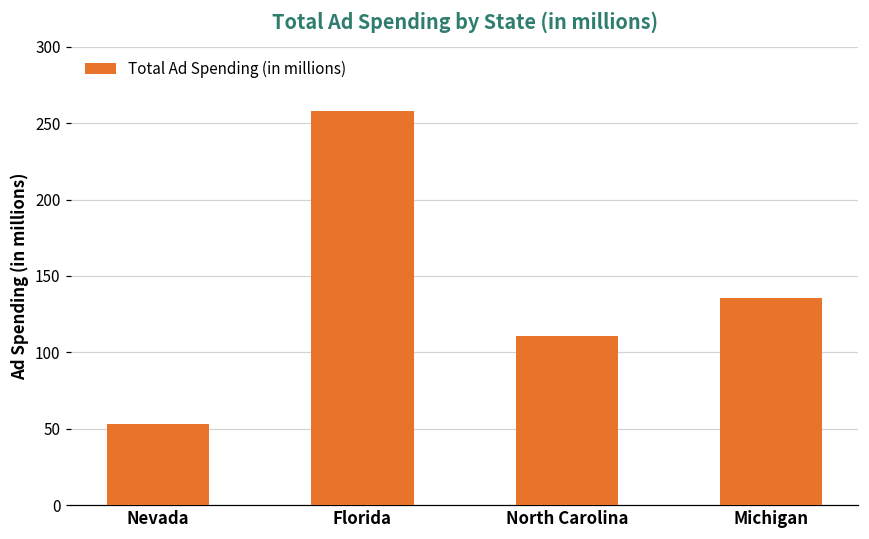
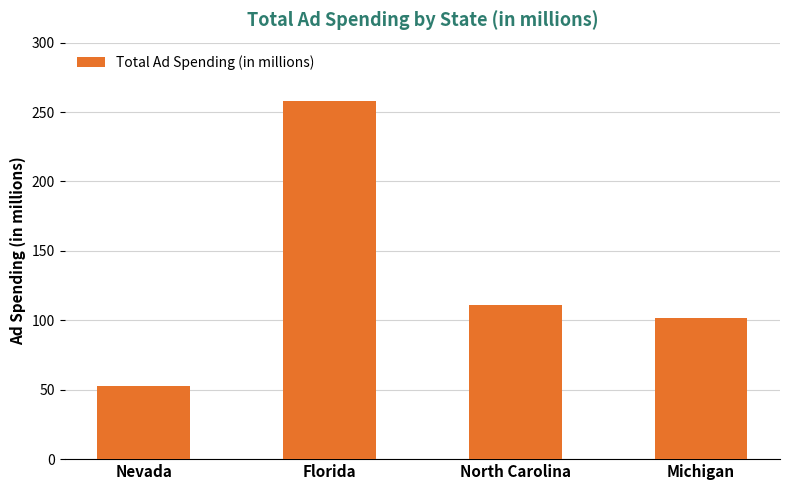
Michigan: 136 -> 102
